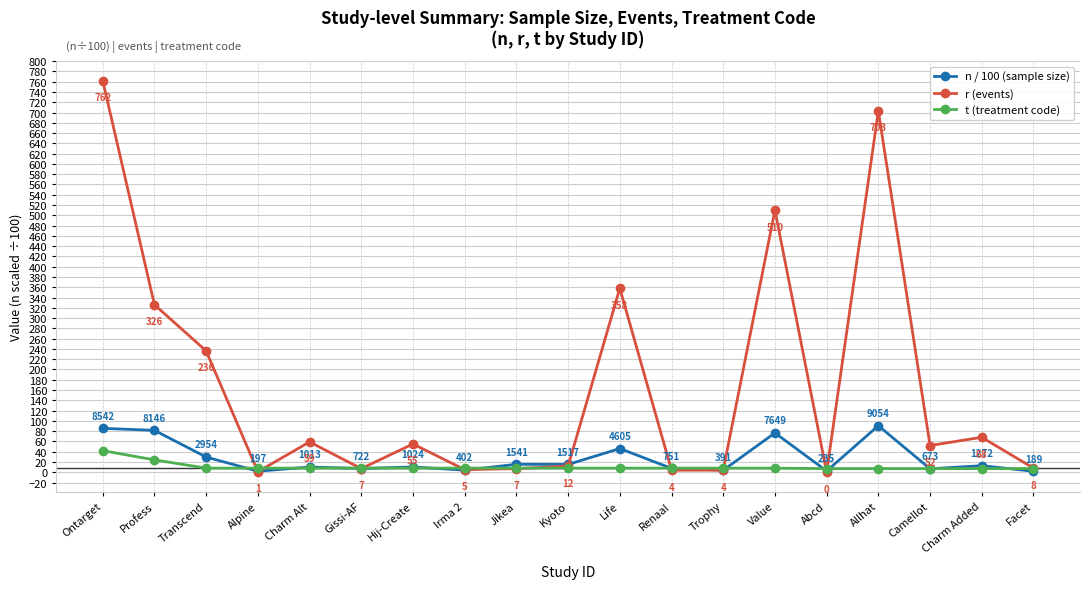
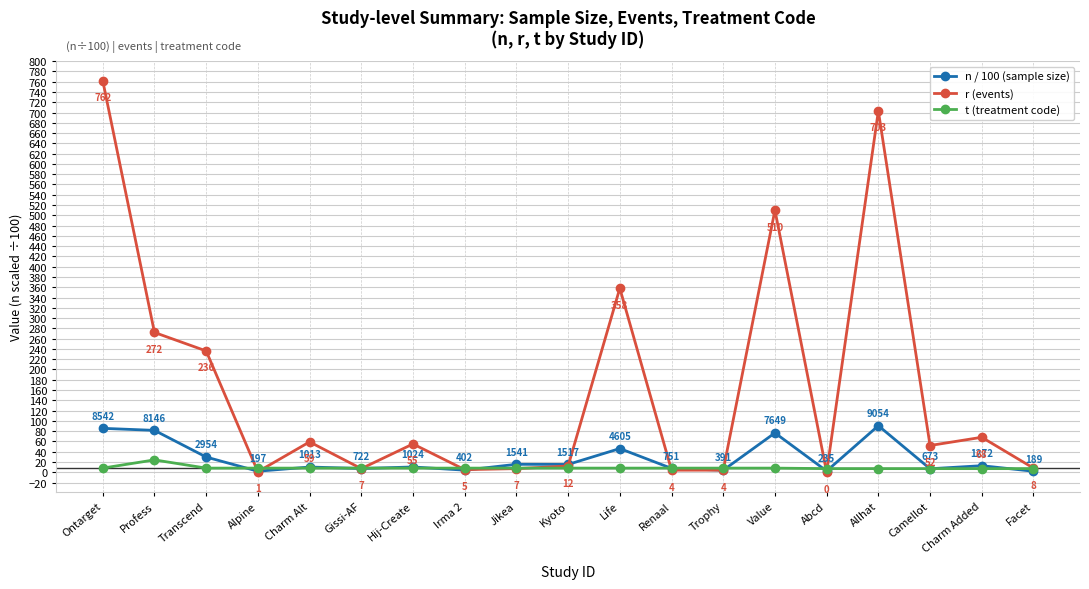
t (treatment code), Ontarget: 40 -> 10
r (events), Profess: 326 -> 272
